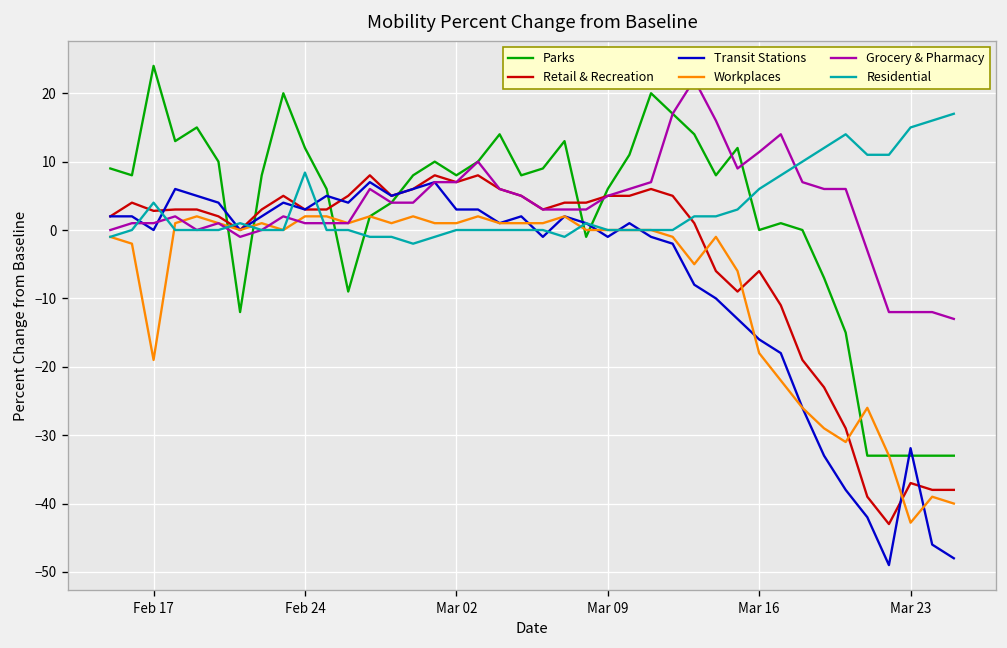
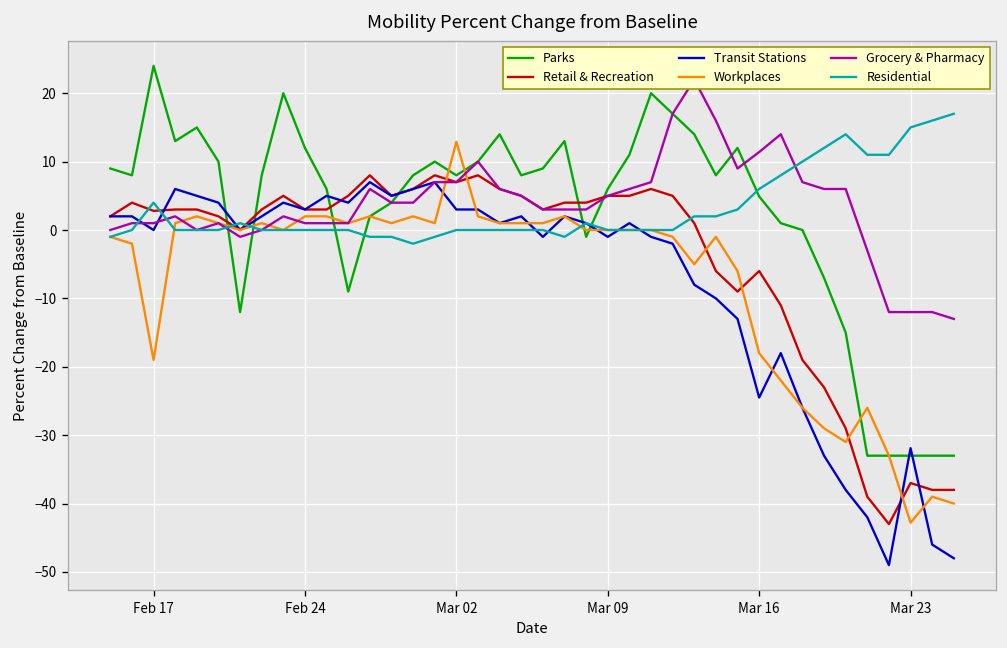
Residential, Feb 24: 8 -> 0
Workplaces, Mar 02: 1 -> 13
Parks, Mar 16: 0 -> 5
Transit Stations, Mar 16: -16 -> -25
